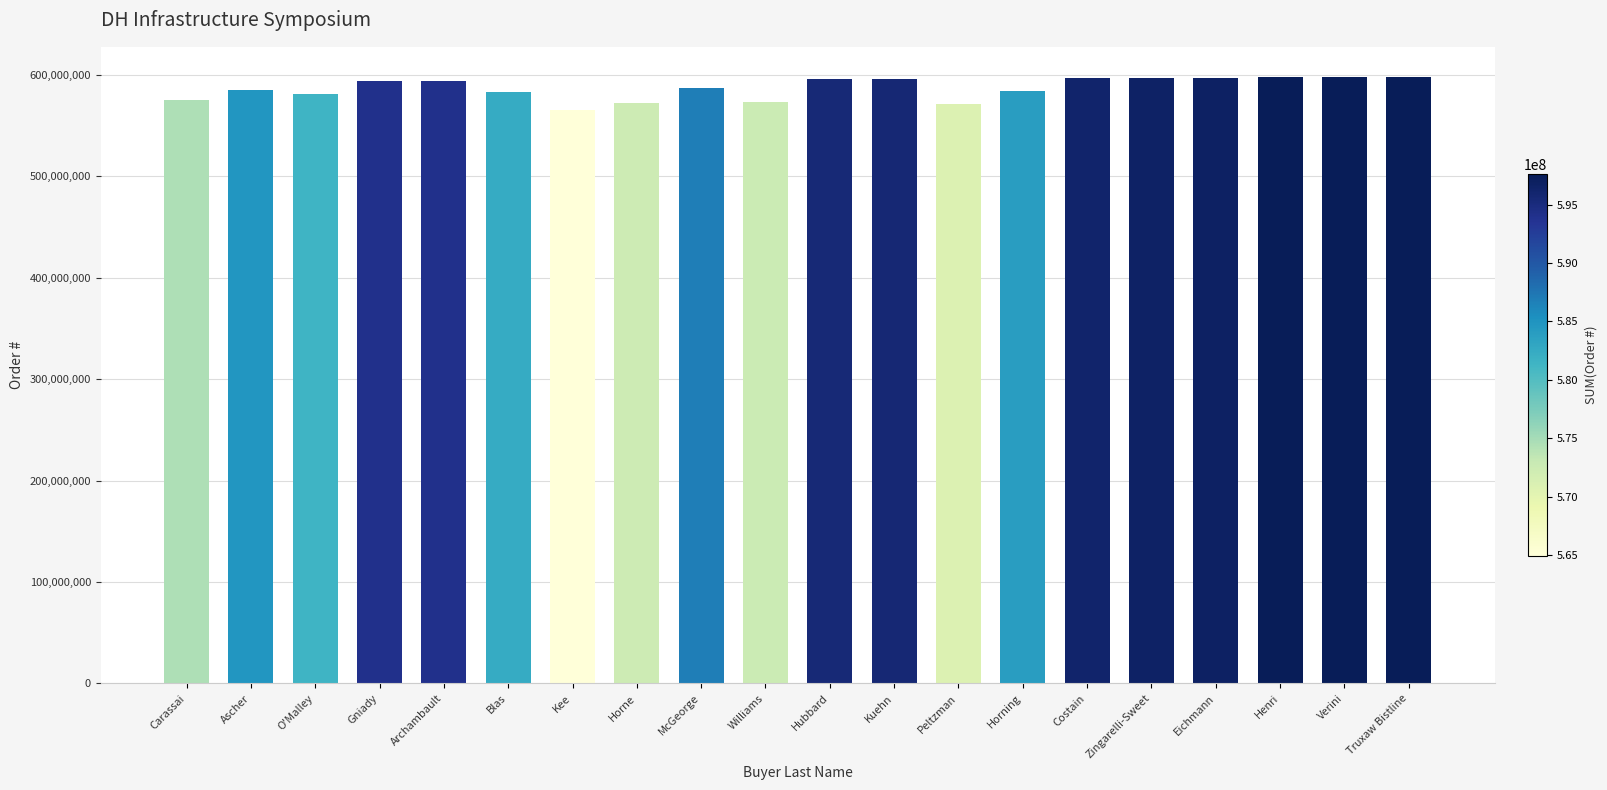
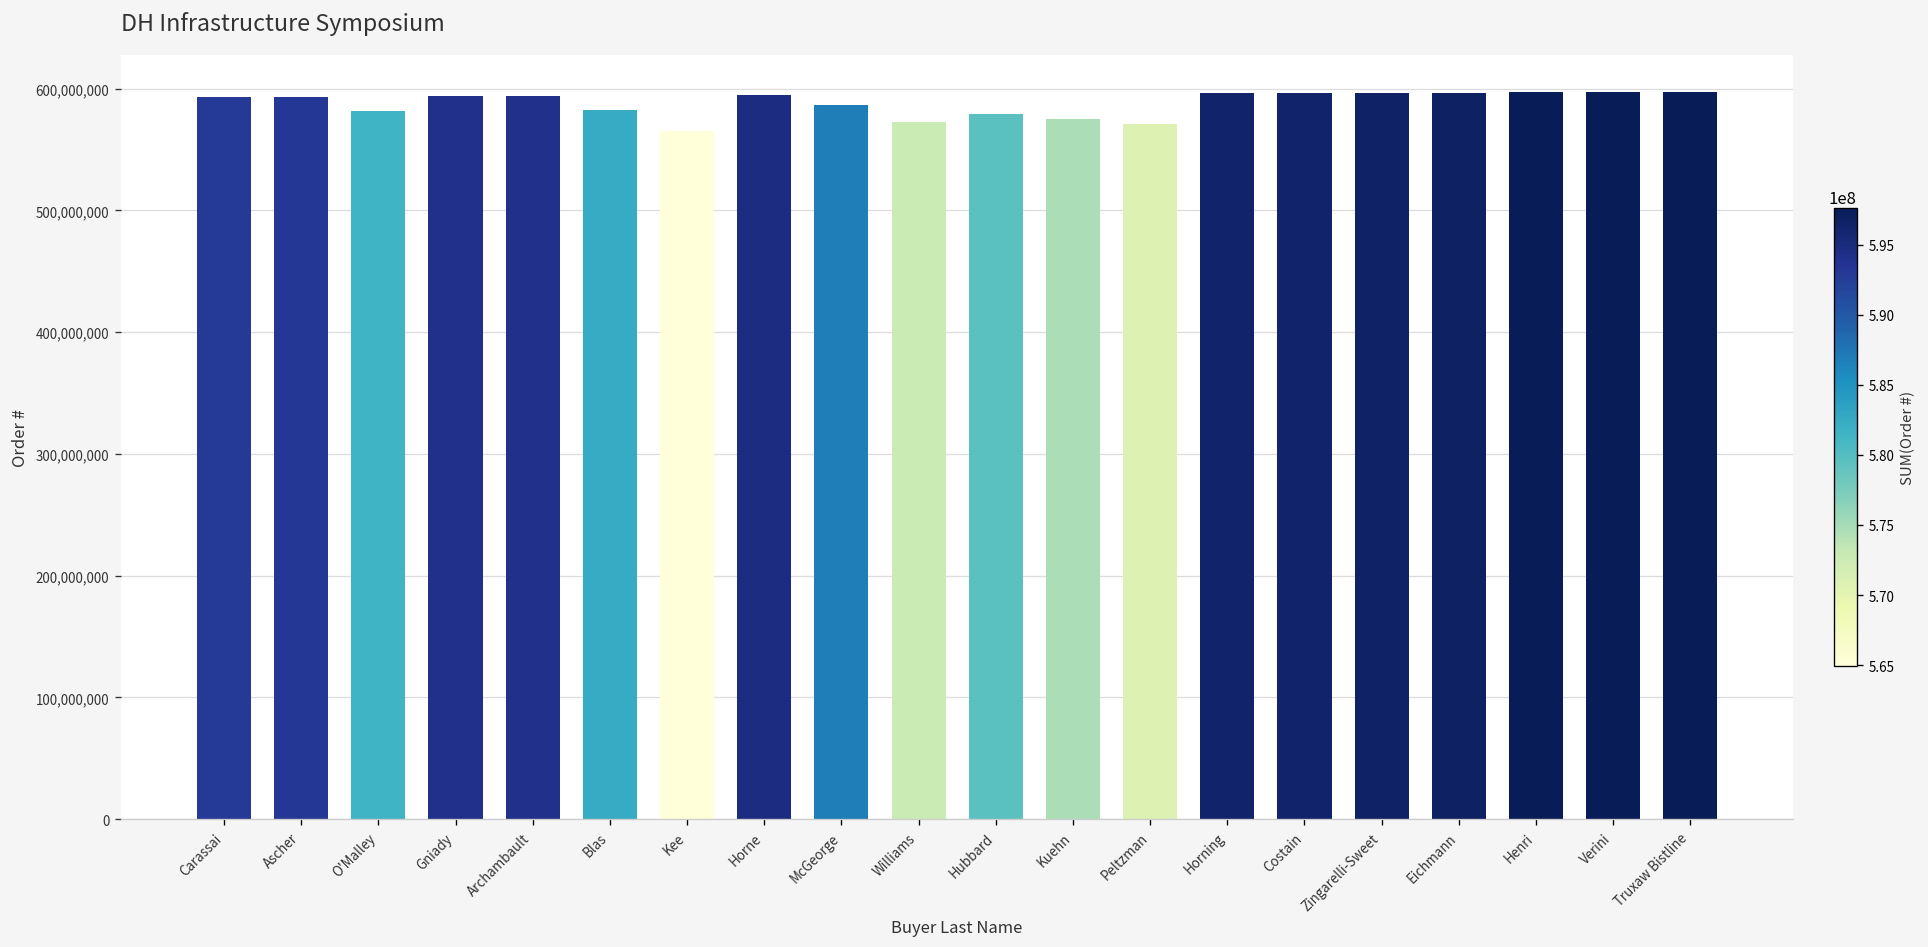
Carassai: 575,000,000 -> 593,000,000
Ascher: 585,000,000 -> 593,000,000
Horne: 573,000,000 -> 595,000,000
Hubbard: 596,000,000 -> 580,000,000
Kuehn: 596,000,000 -> 575,000,000
Horning: 584,000,000 -> 596,000,000
